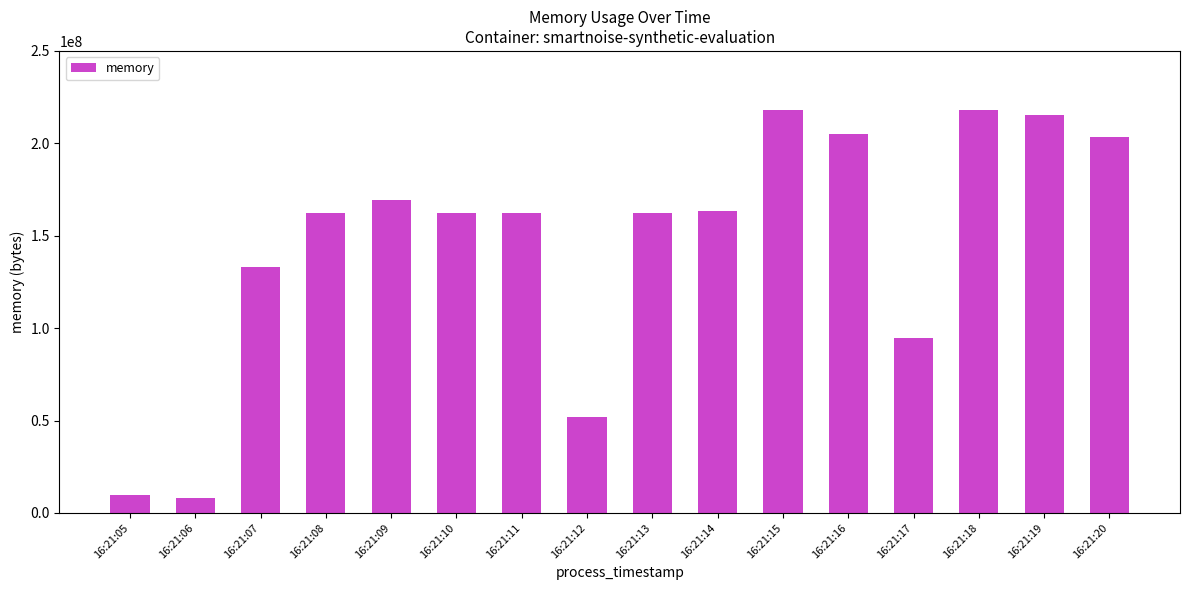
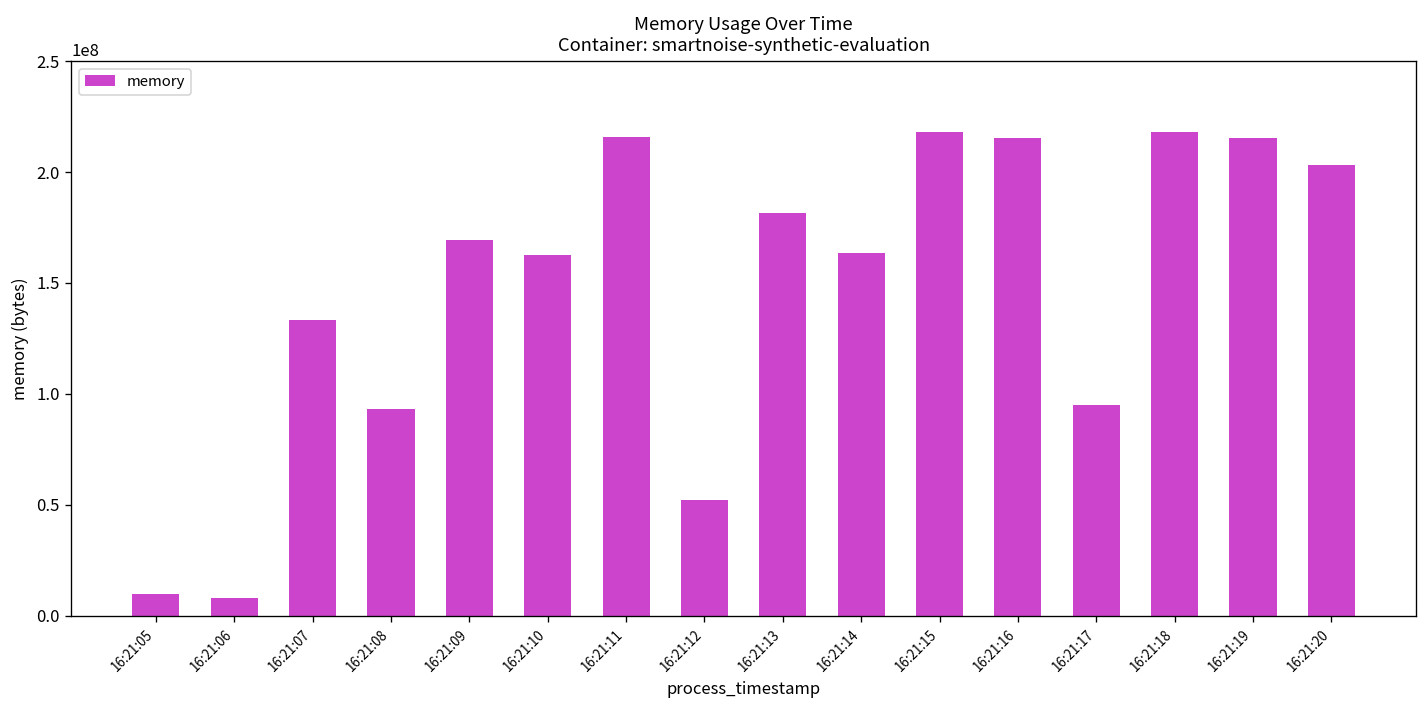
16:21:08: 162000000 -> 93000000
16:21:11: 162000000 -> 216000000
16:21:13: 162000000 -> 182000000
16:21:16: 205000000 -> 215000000
